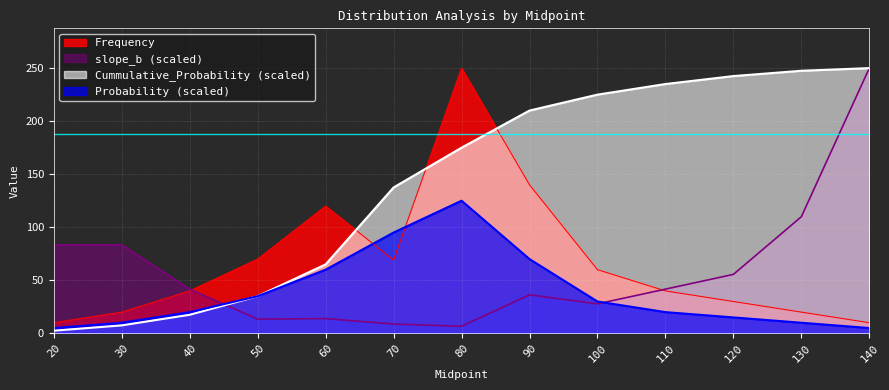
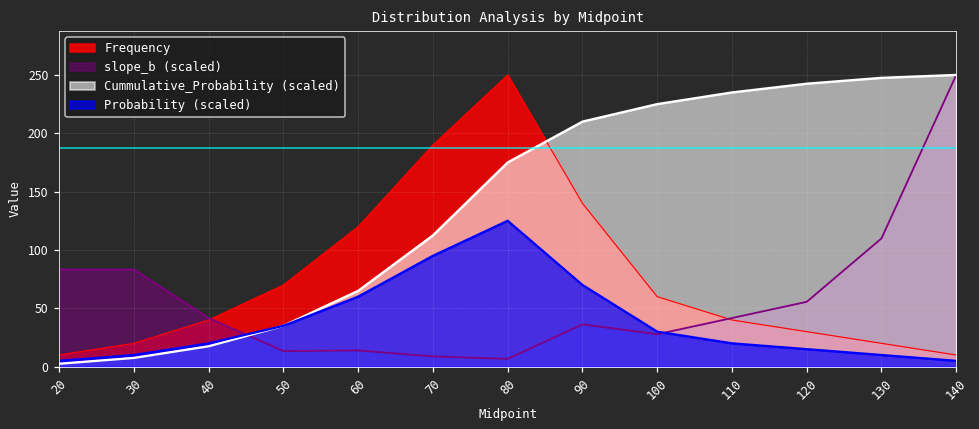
Frequency, 70: 69 -> 190
Cummulative_Probability (scaled), 70: 138 -> 113
